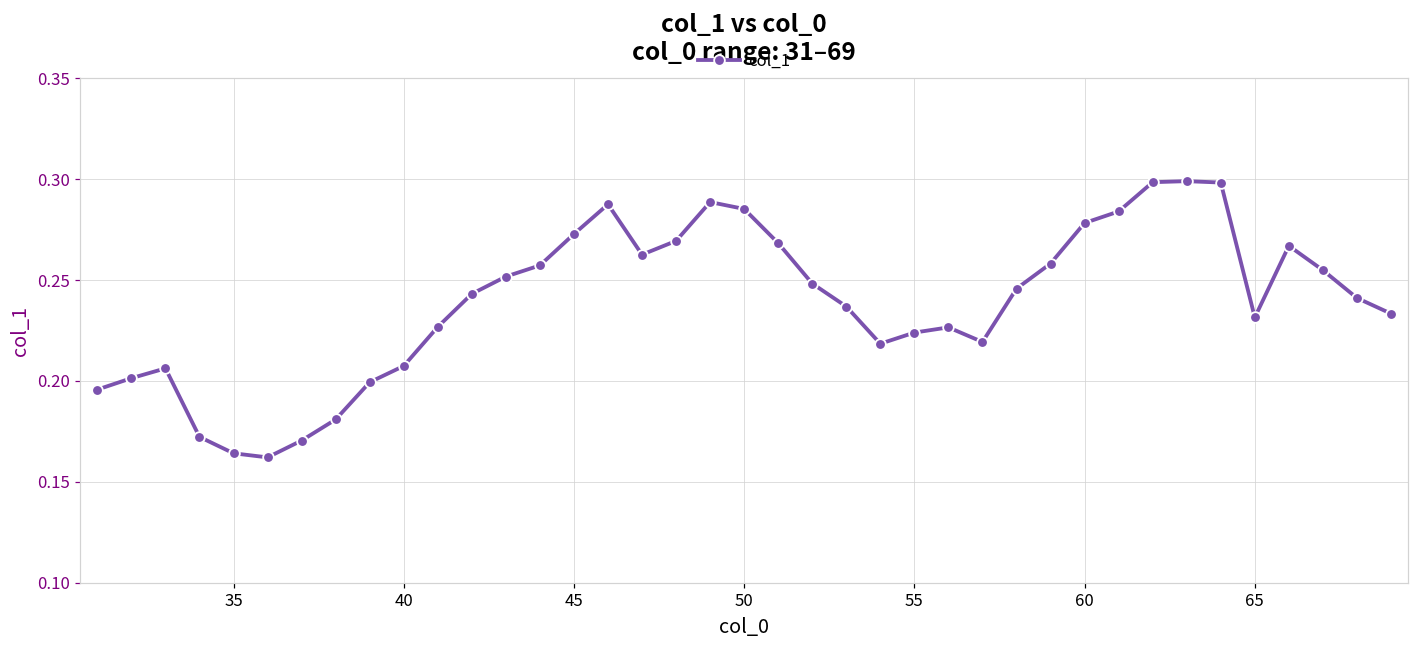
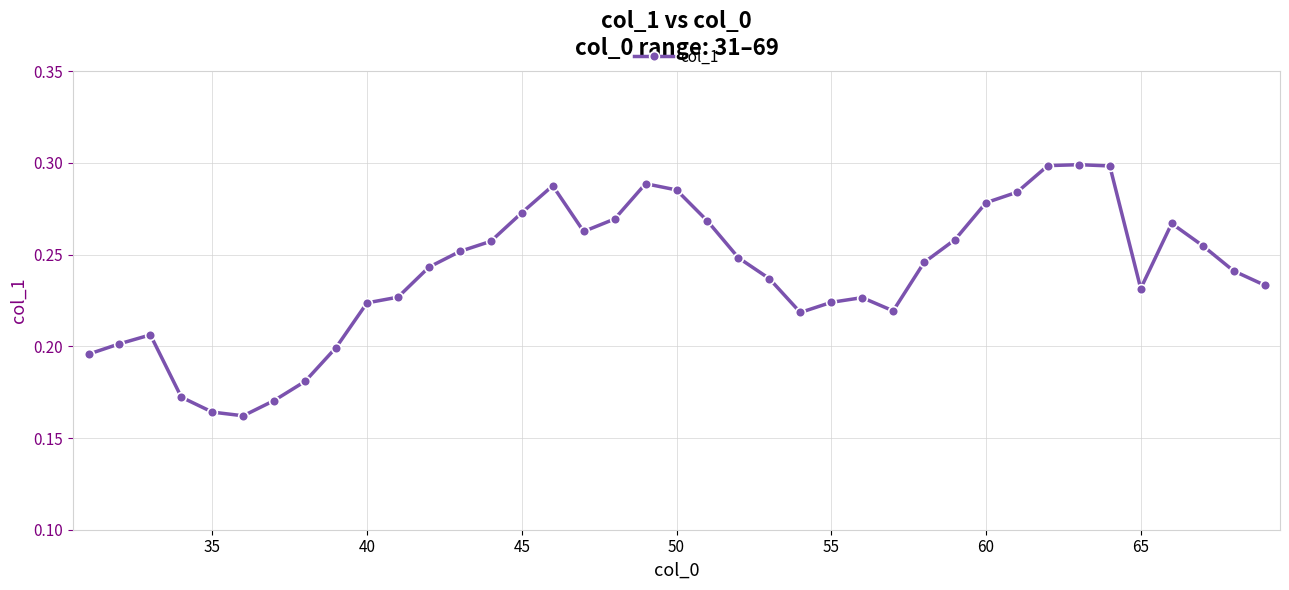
40: 0.207 -> 0.224
